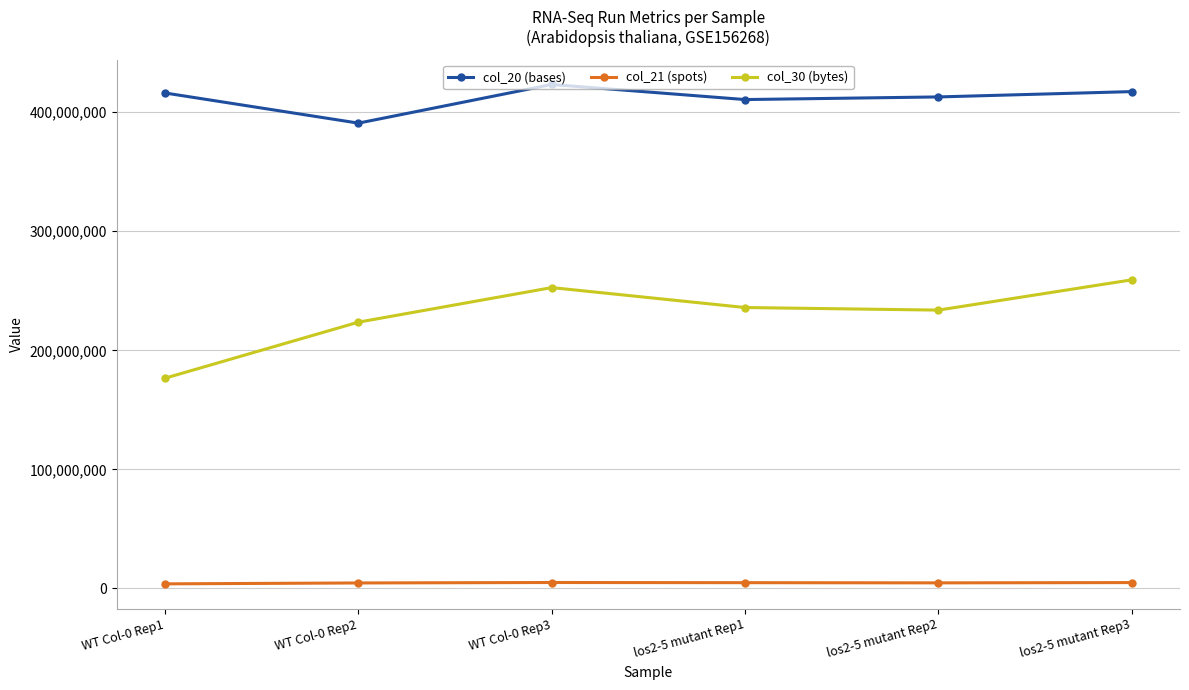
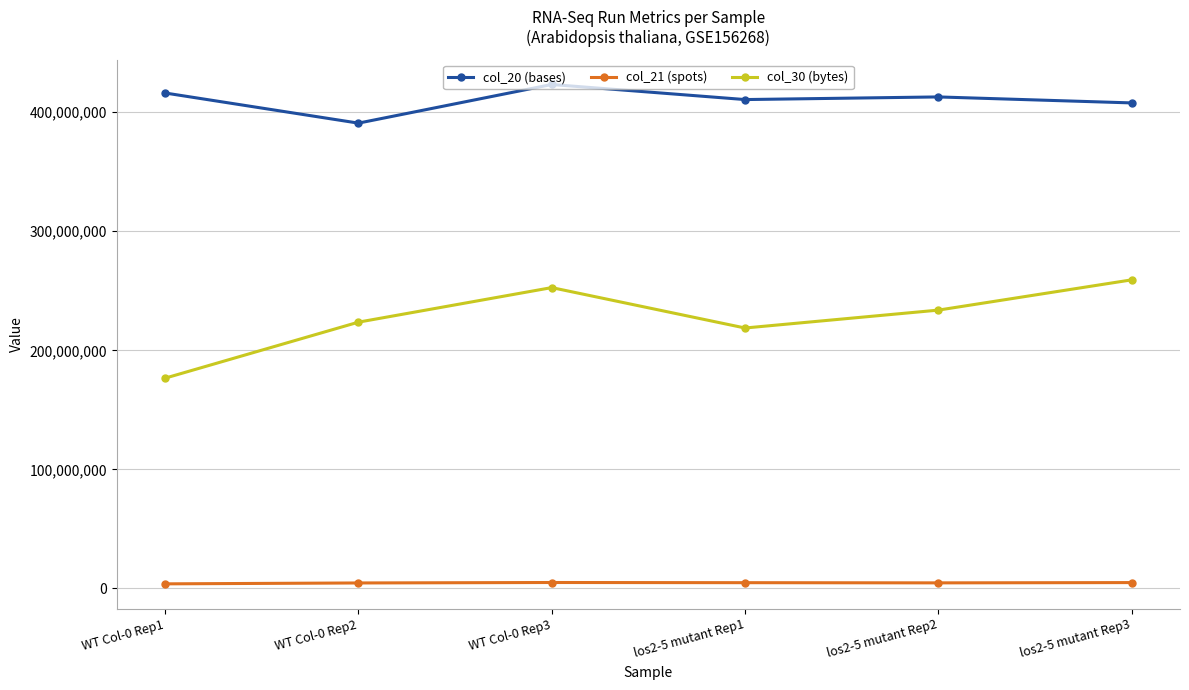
col_30 (bytes), los2-5 mutant Rep1: 236,000,000 -> 219,000,000
col_20 (bases), los2-5 mutant Rep3: 417,000,000 -> 408,000,000
